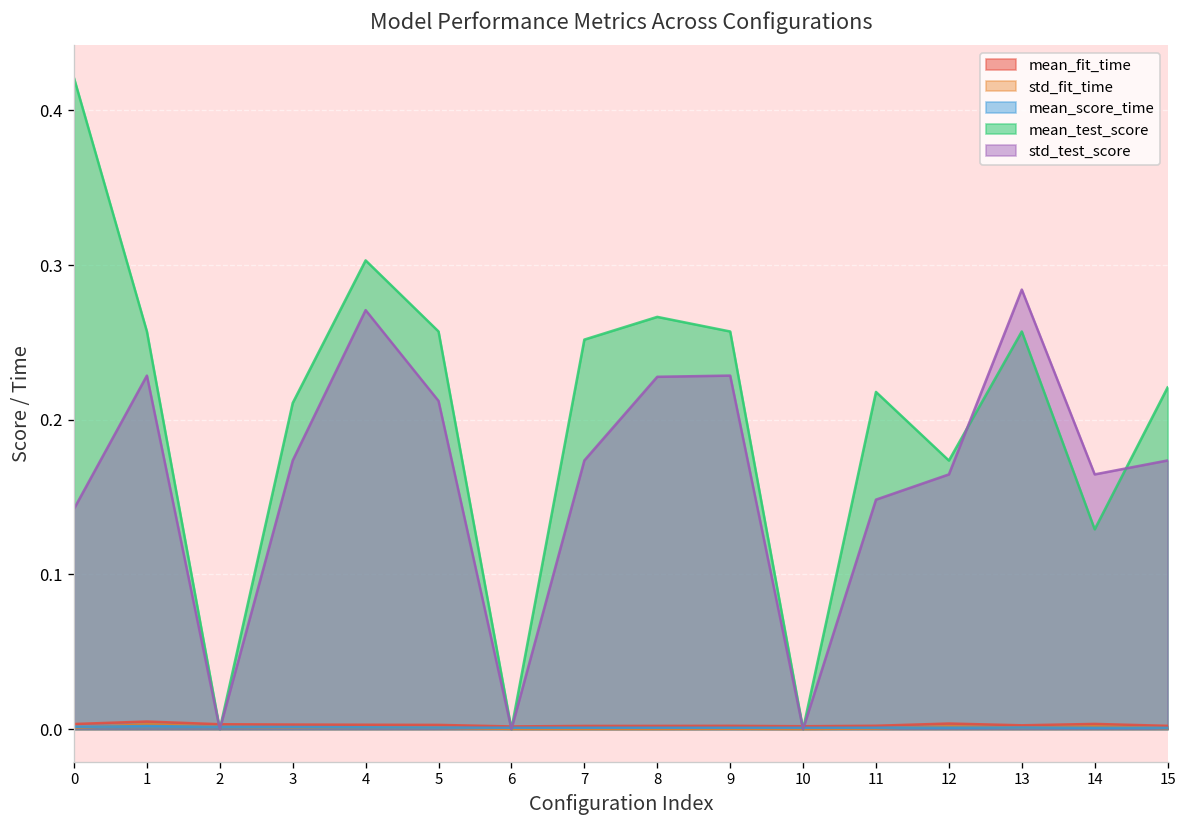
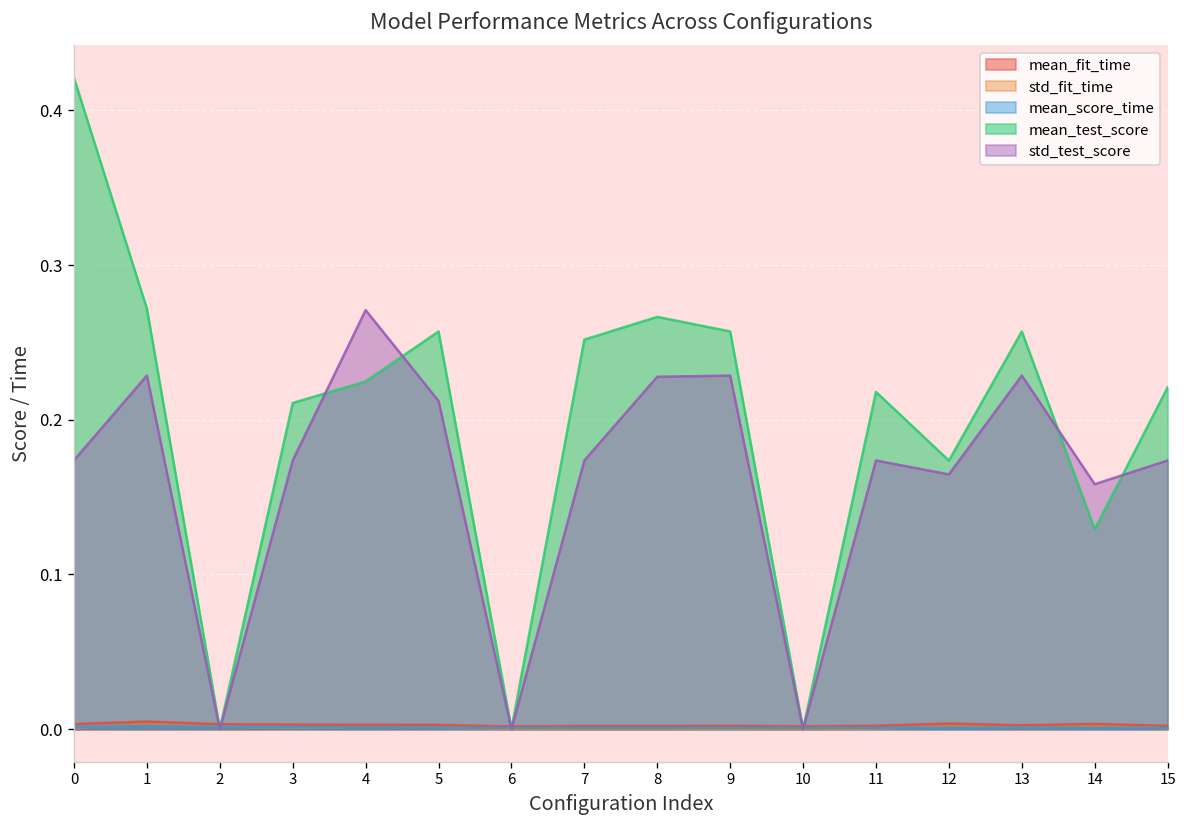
std_test_score, 0: 0.142 -> 0.174
mean_test_score, 1: 0.257 -> 0.272
mean_test_score, 4: 0.303 -> 0.225
std_test_score, 11: 0.148 -> 0.174
std_test_score, 13: 0.284 -> 0.229
std_test_score, 14: 0.165 -> 0.158
